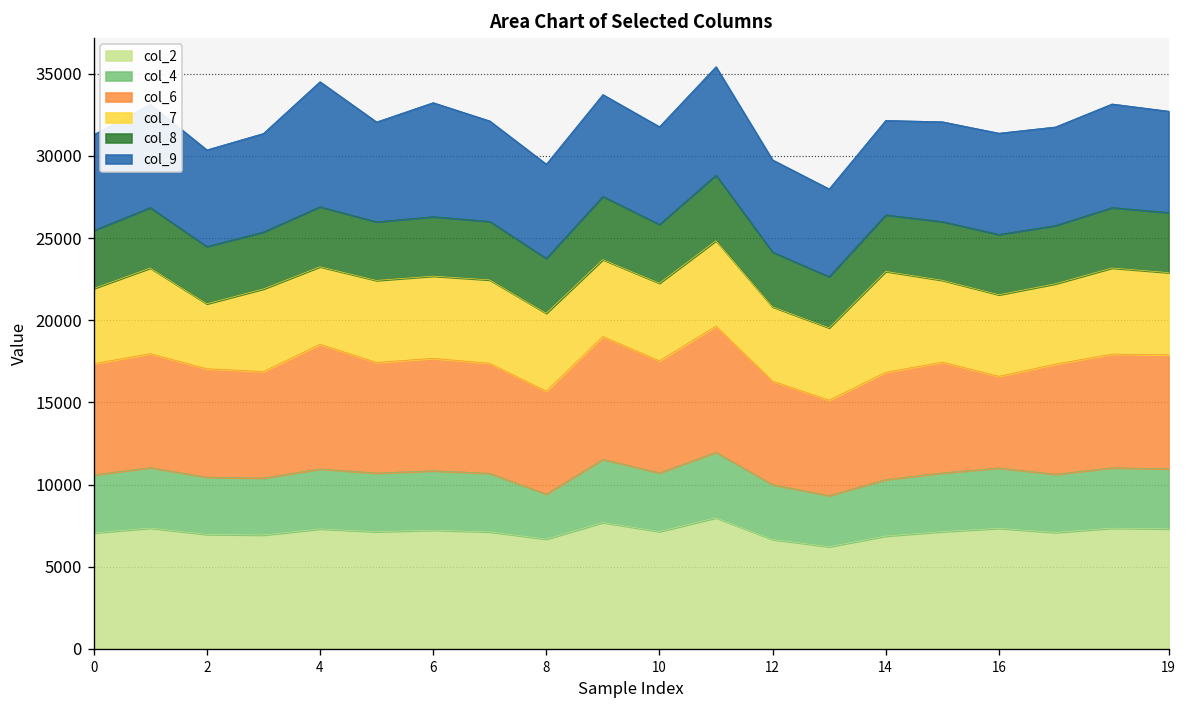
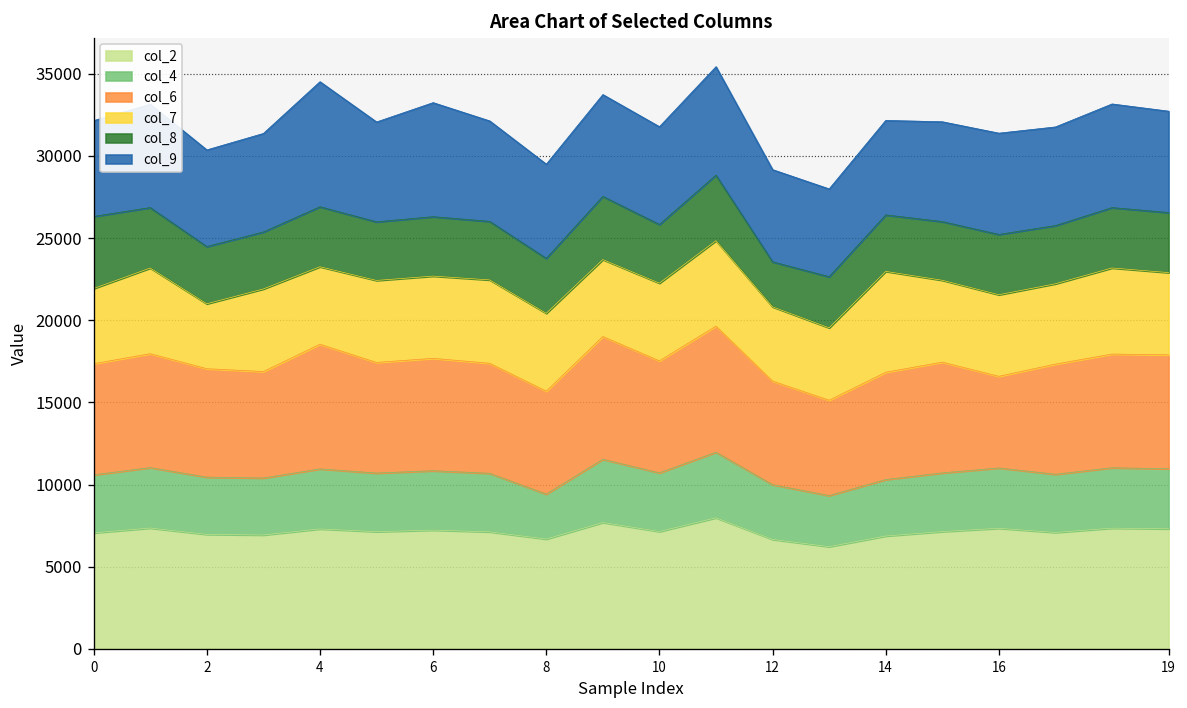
col_8, 0: 3500 -> 4400
col_8, 12: 3300 -> 2700
